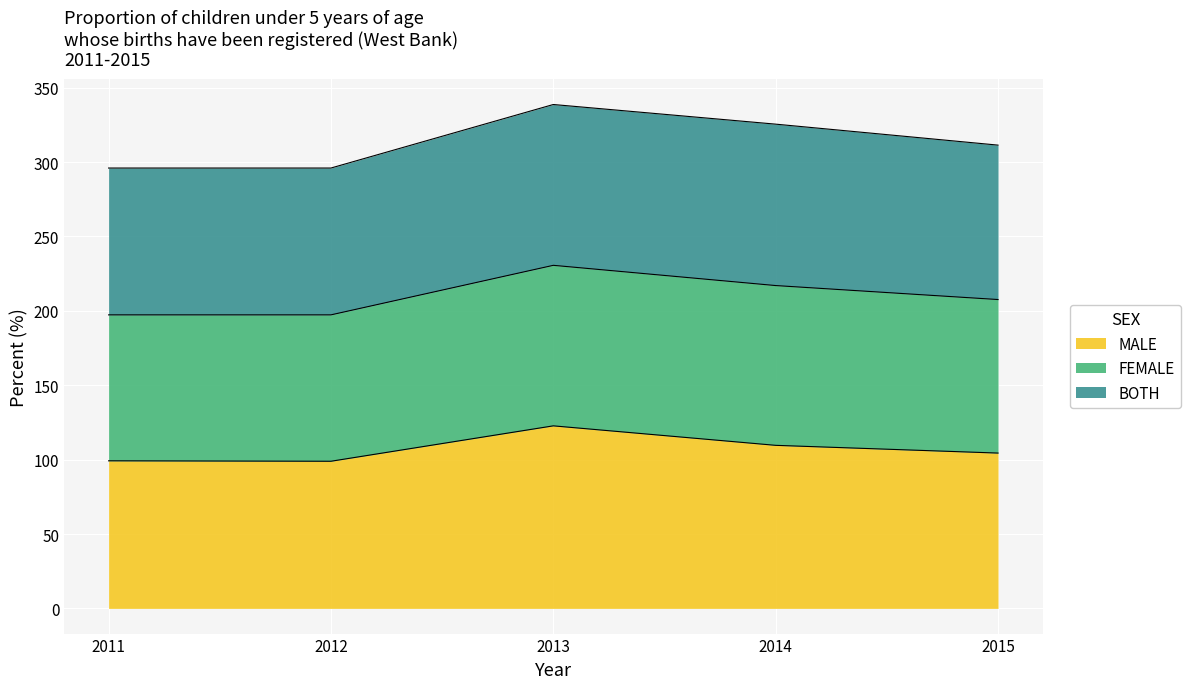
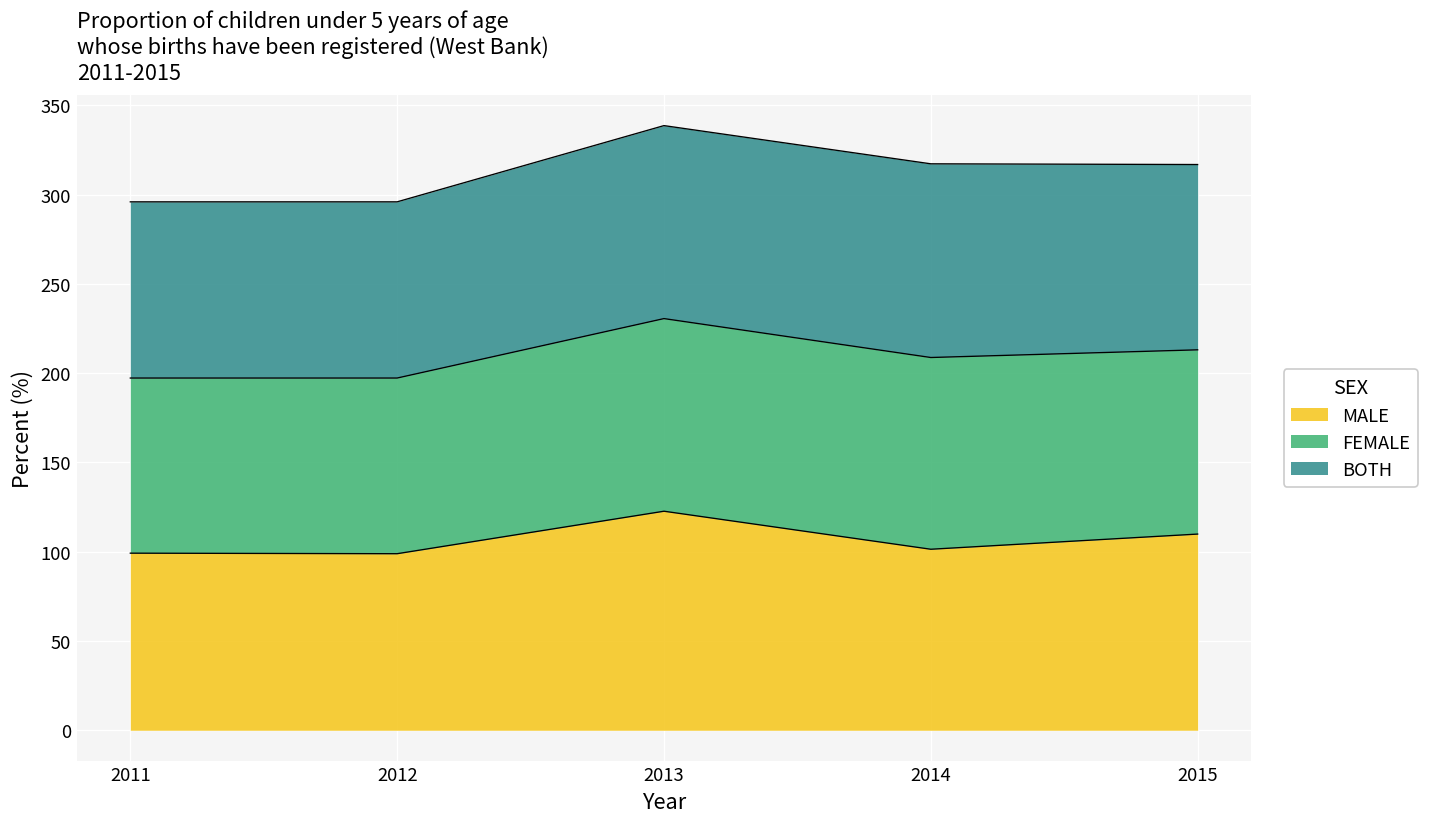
MALE, 2014: 110 -> 101
MALE, 2015: 104 -> 110
